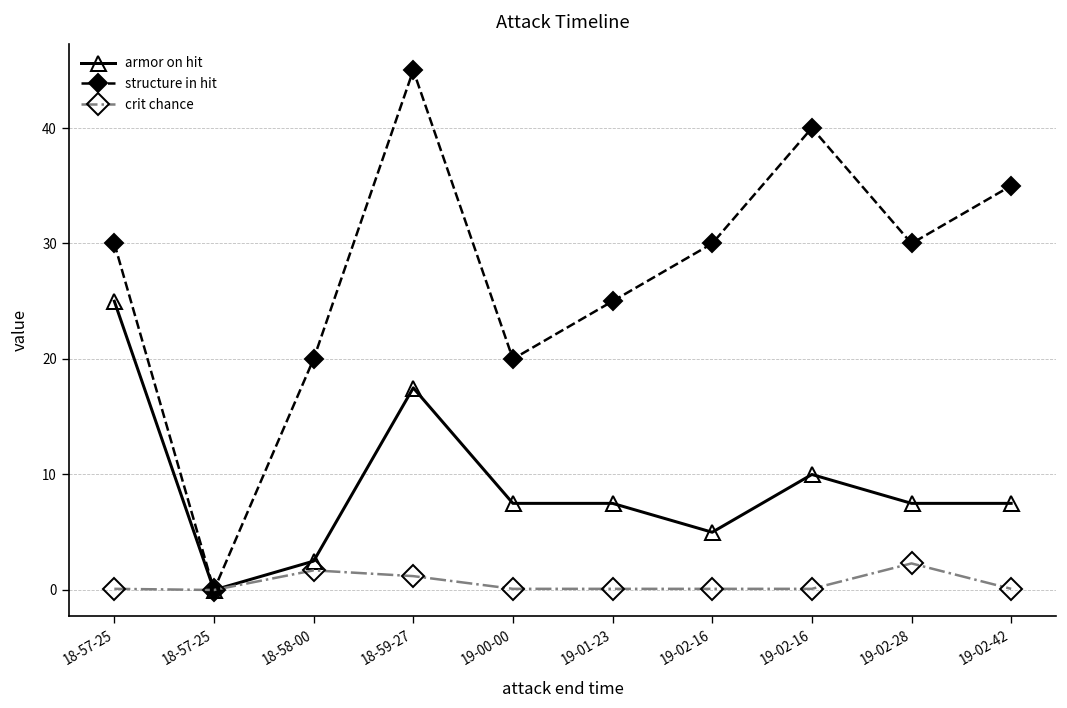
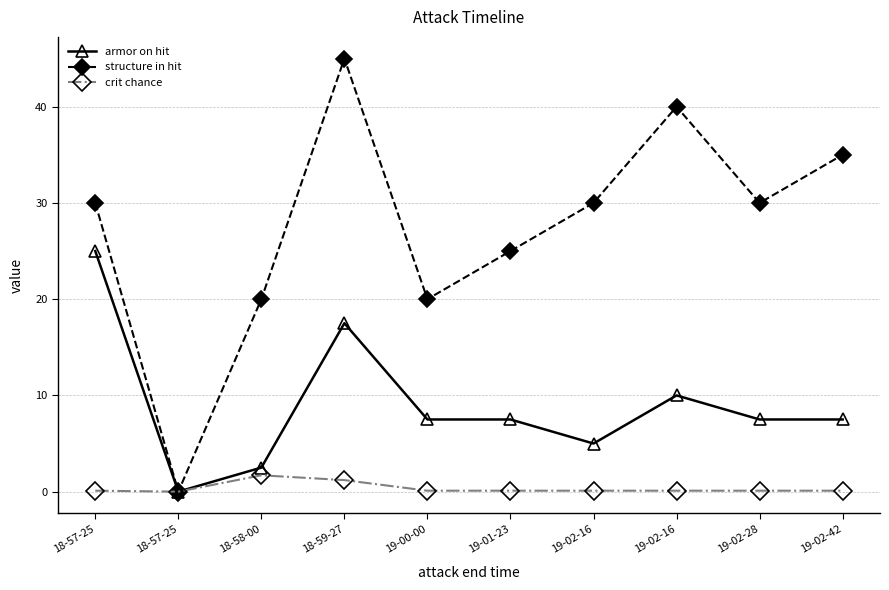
crit chance, 19-02-28: 2 -> 0
